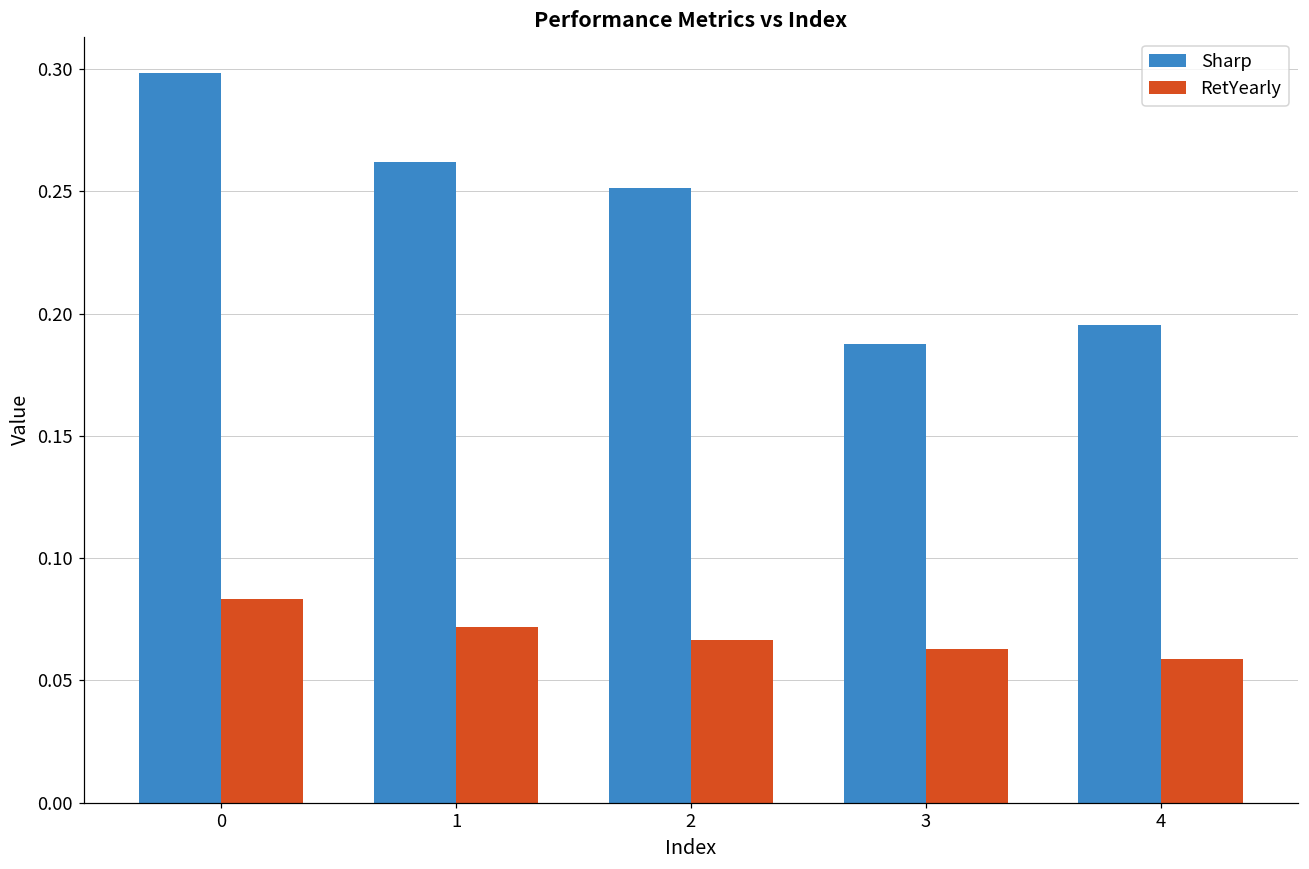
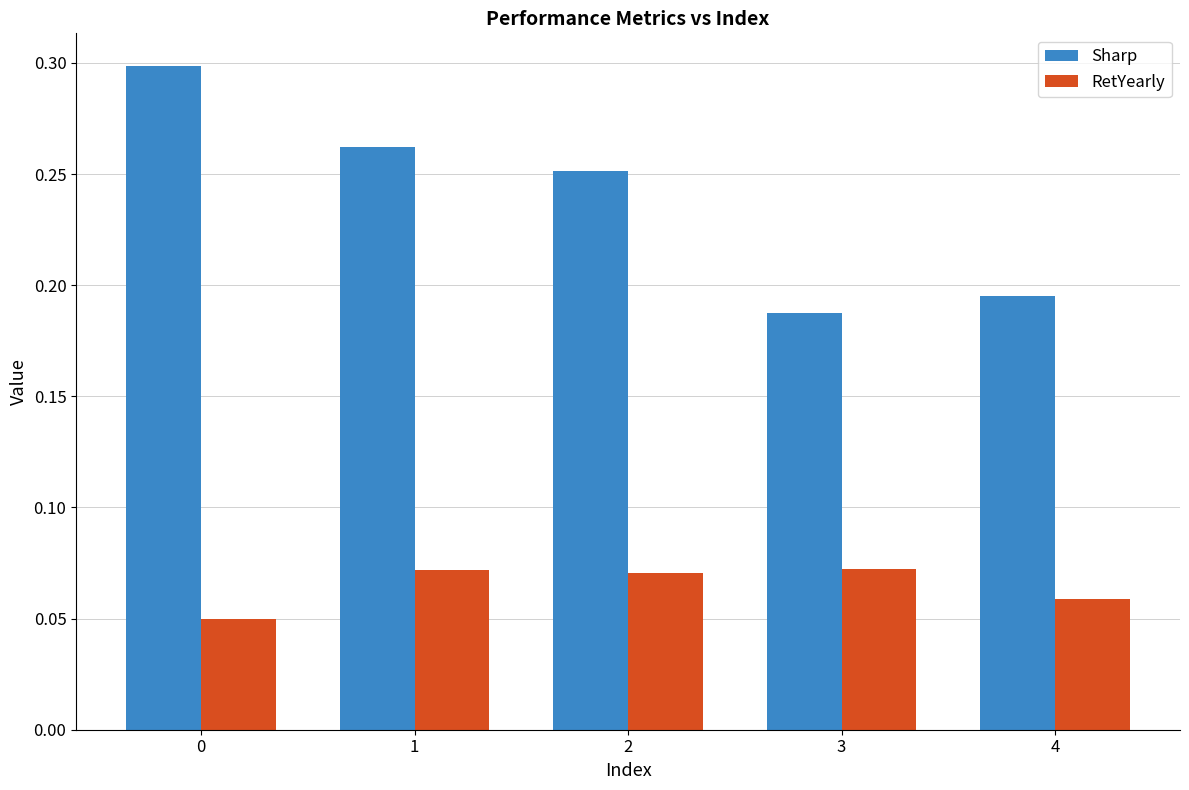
RetYearly, 0: 0.083 -> 0.050
RetYearly, 2: 0.066 -> 0.071
RetYearly, 3: 0.063 -> 0.072
